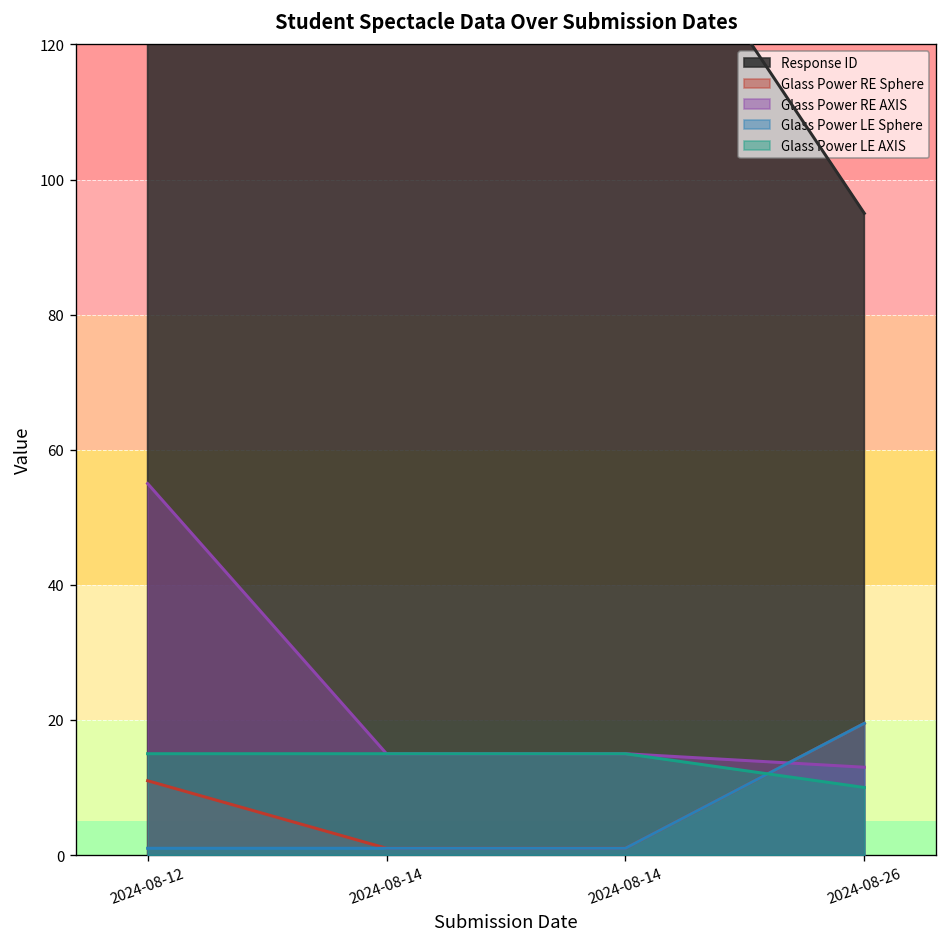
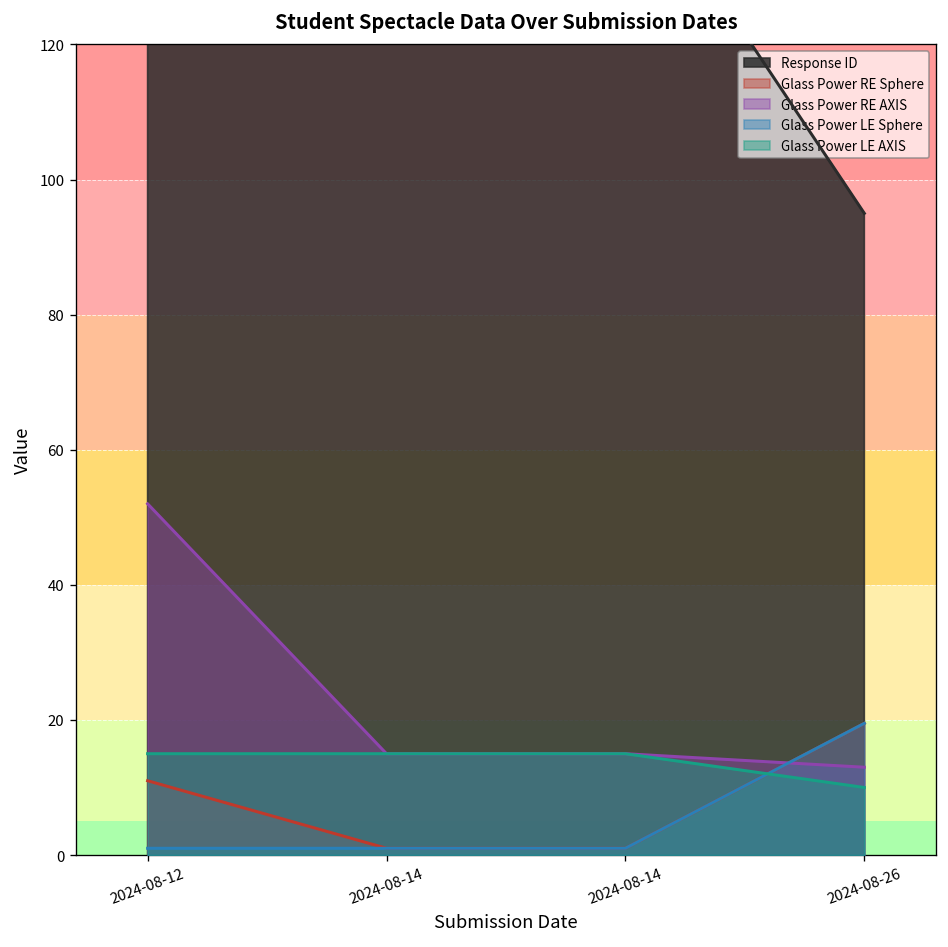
Glass Power RE AXIS, 2024-08-12: 55 -> 52
